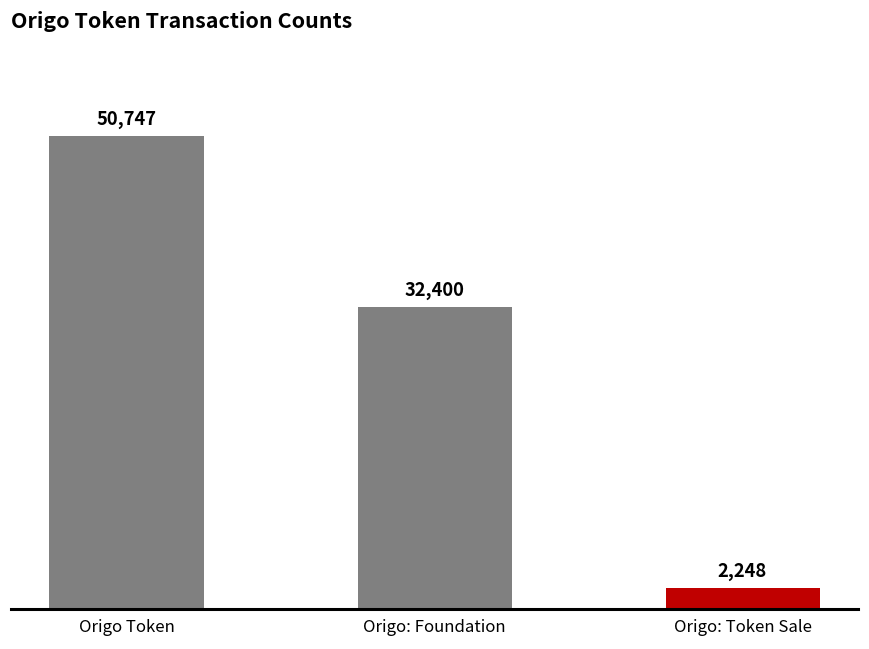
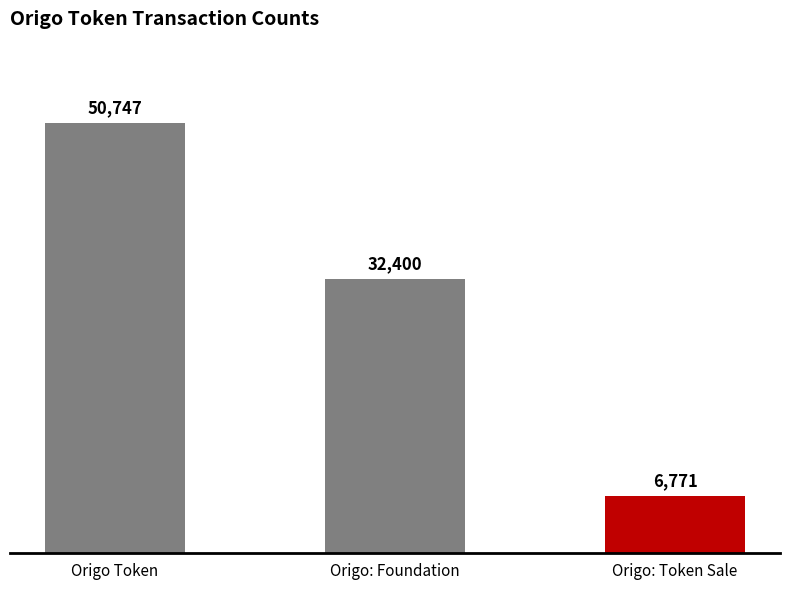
Origo: Token Sale: 2,248 -> 6,771
